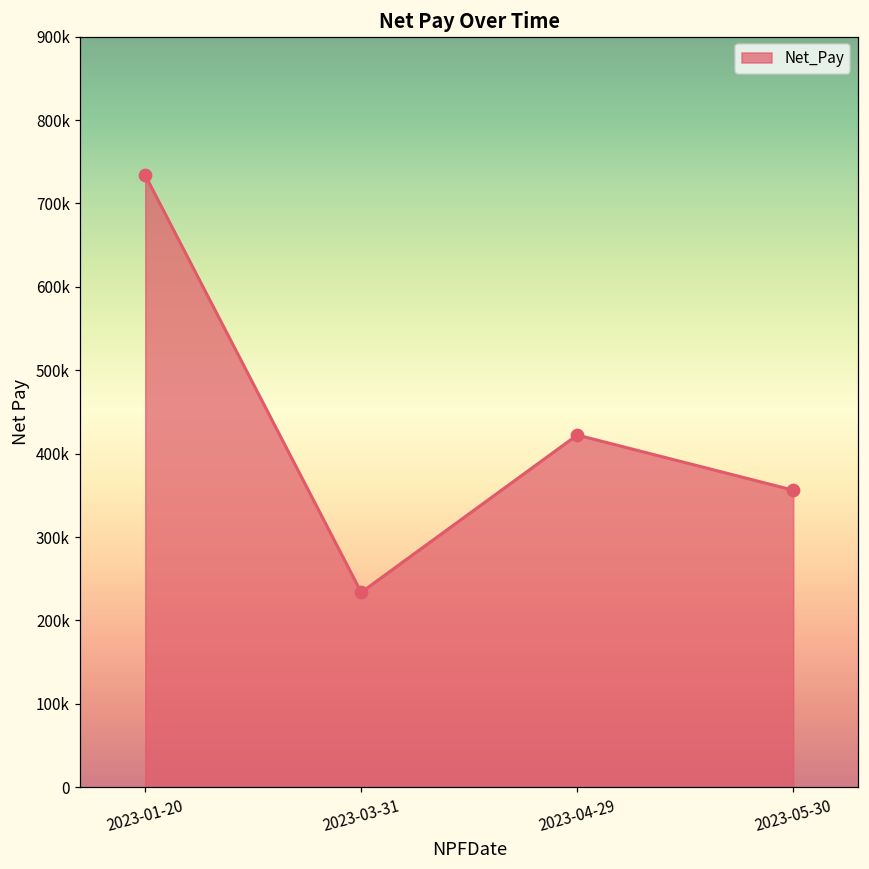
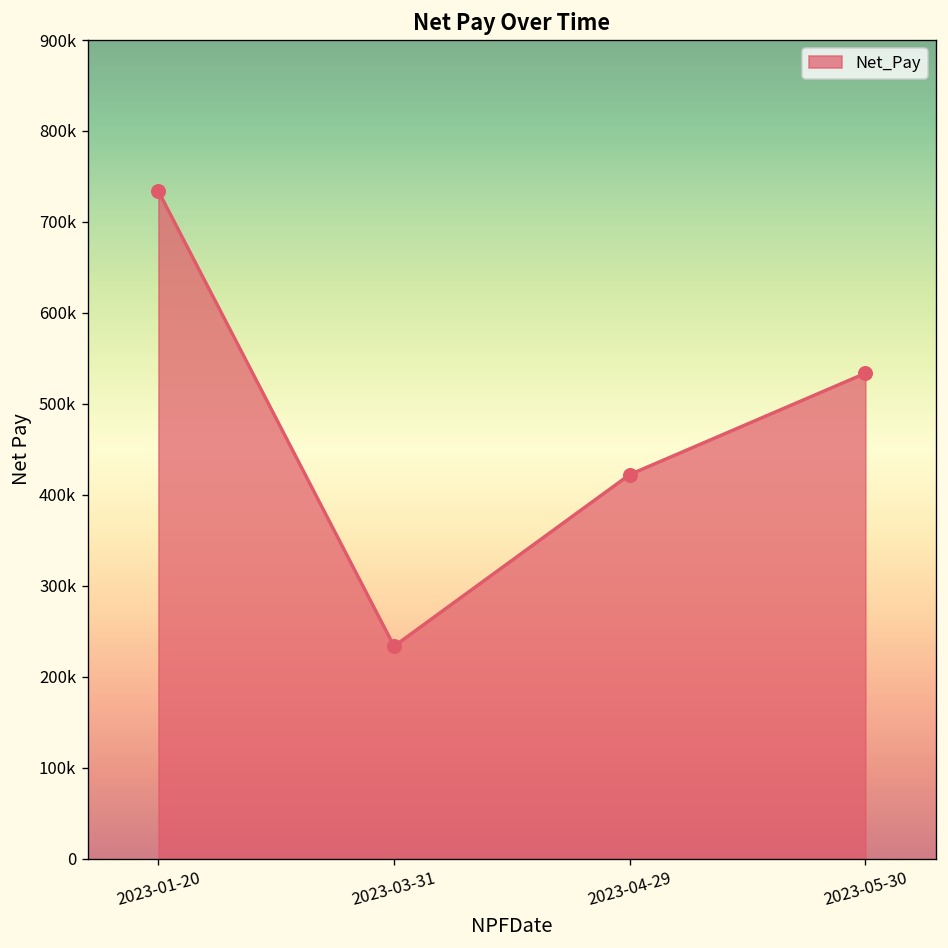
2023-05-30: 360000 -> 530000
